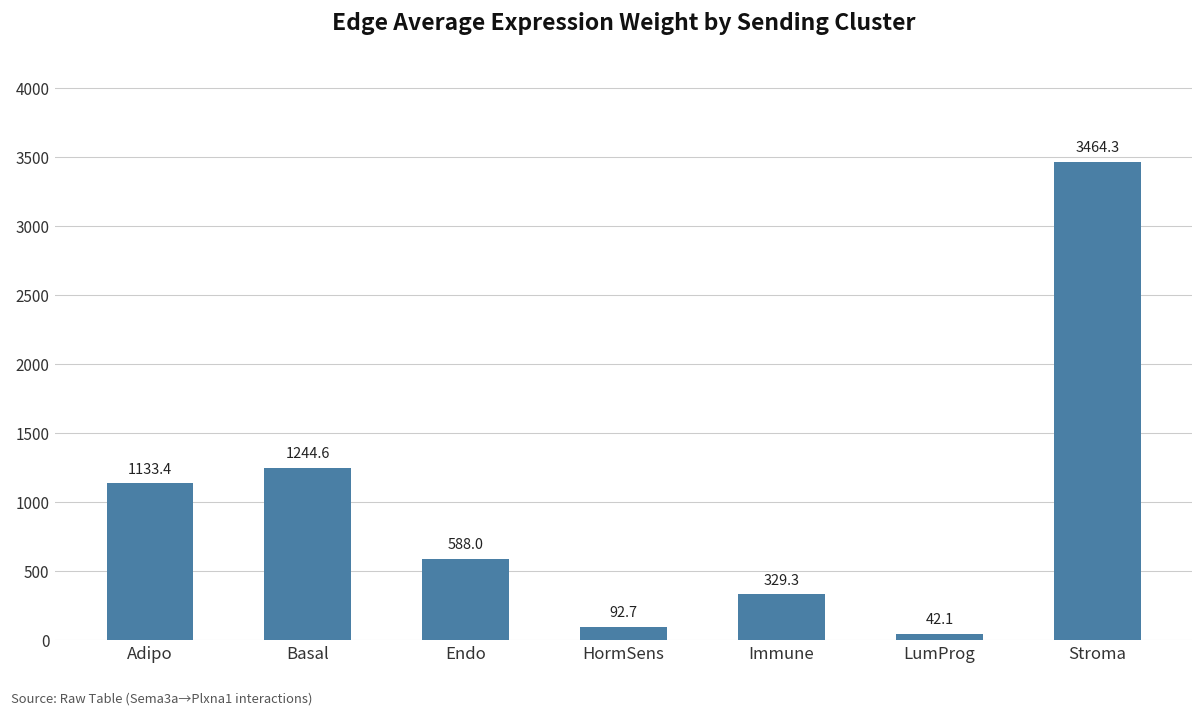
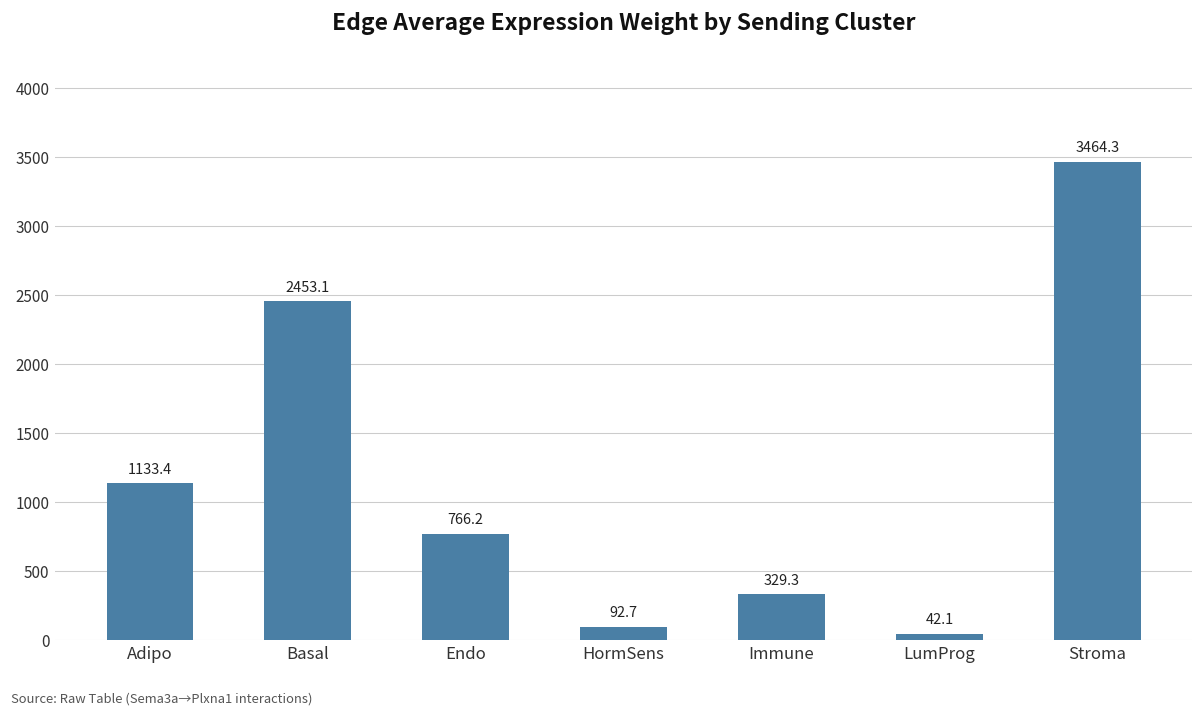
Basal: 1244.6 -> 2453.1
Endo: 588.0 -> 766.2
